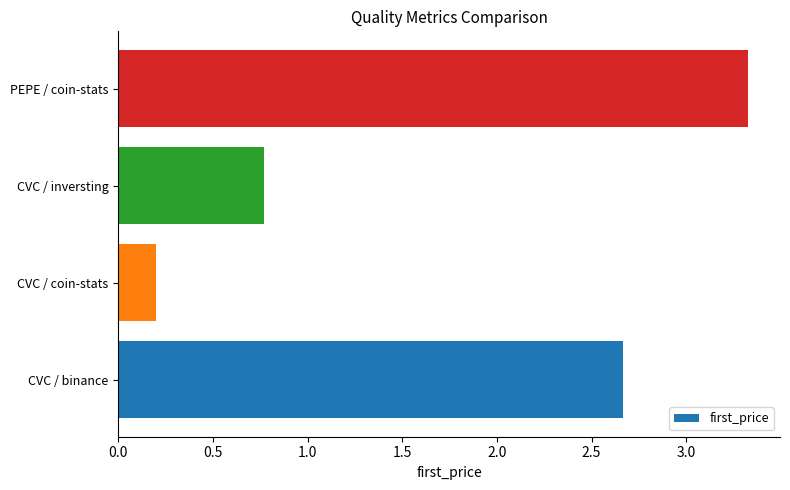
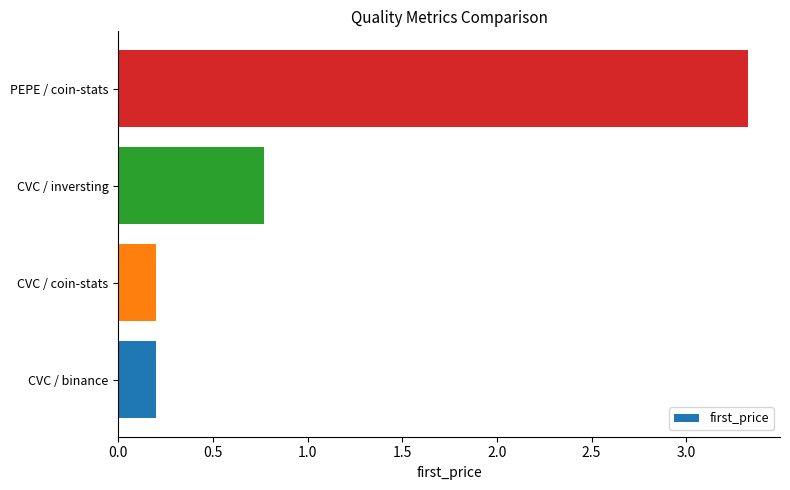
CVC / binance: 2.66 -> 0.20
